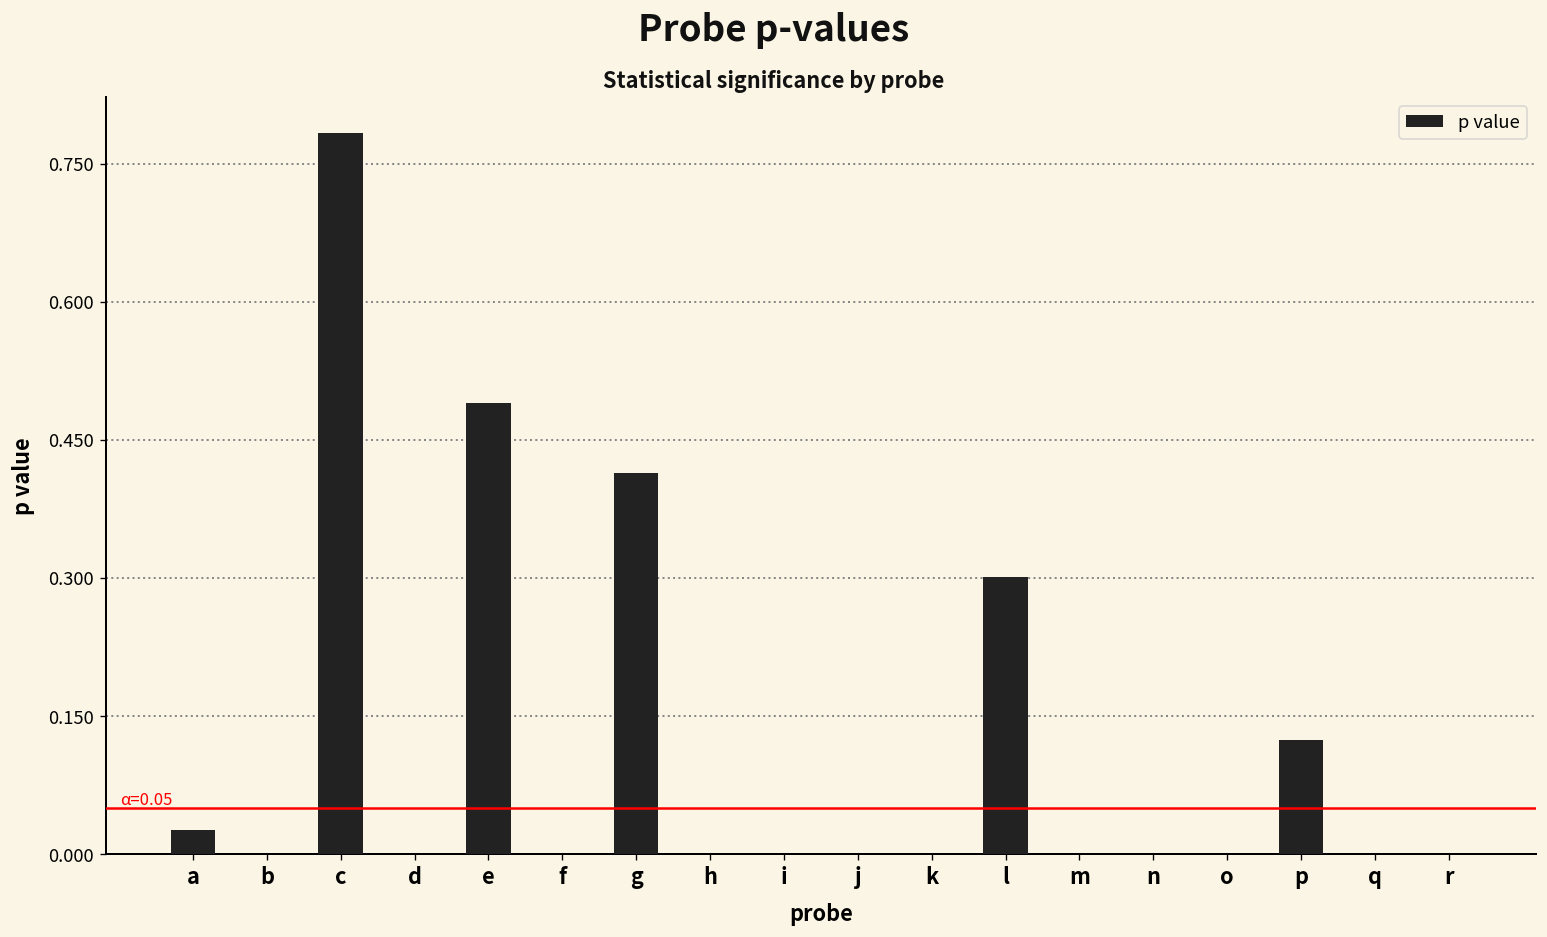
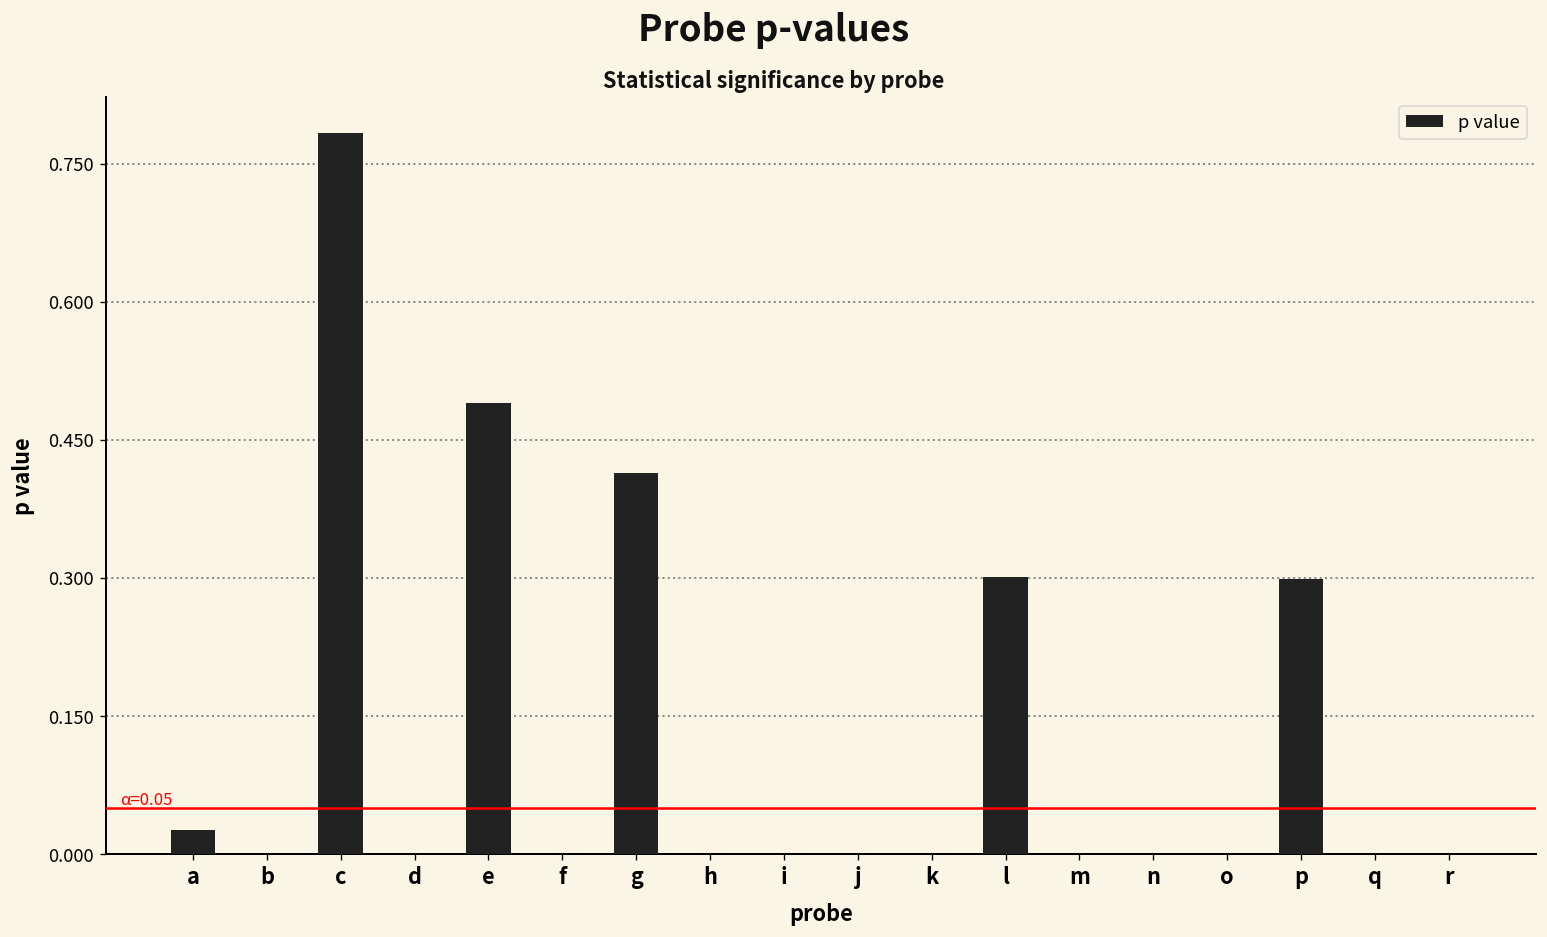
p: 0.12 -> 0.30
